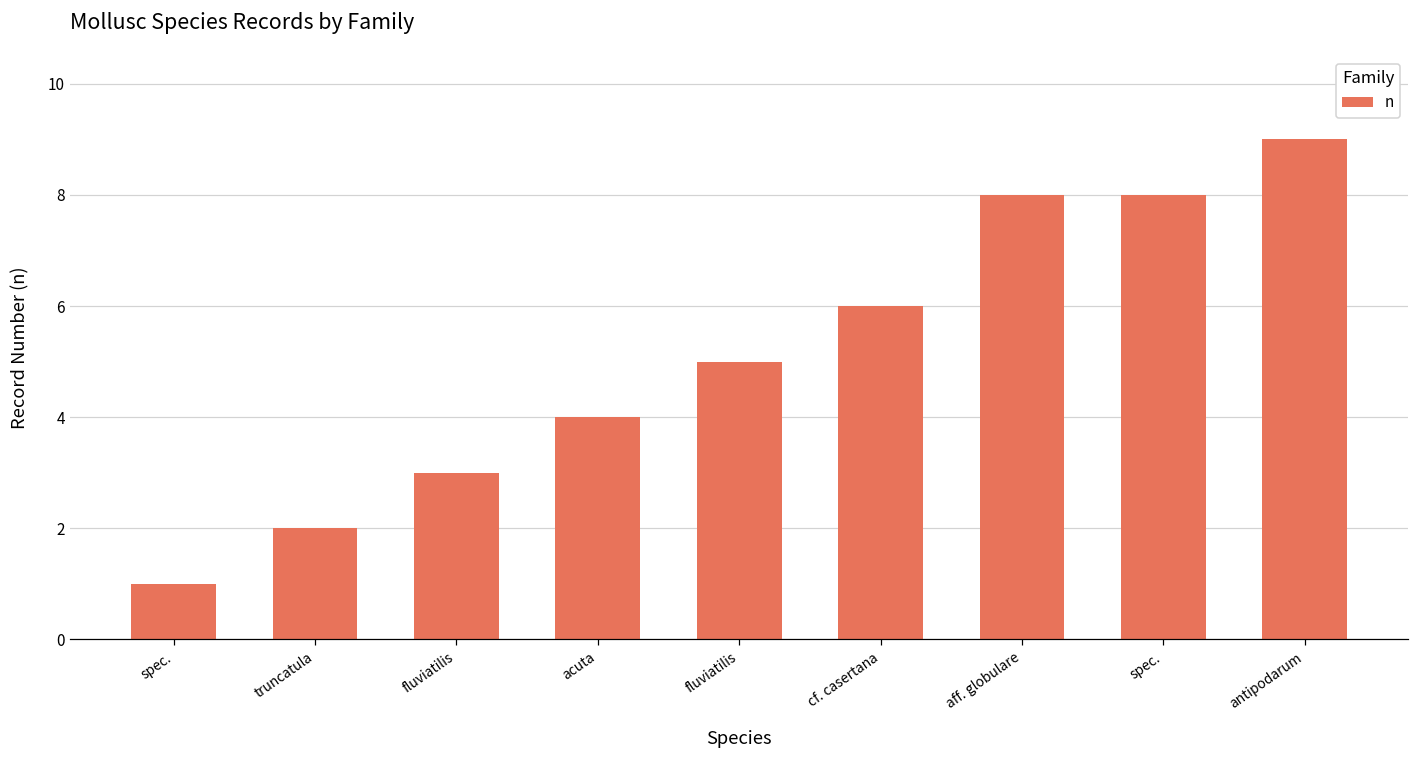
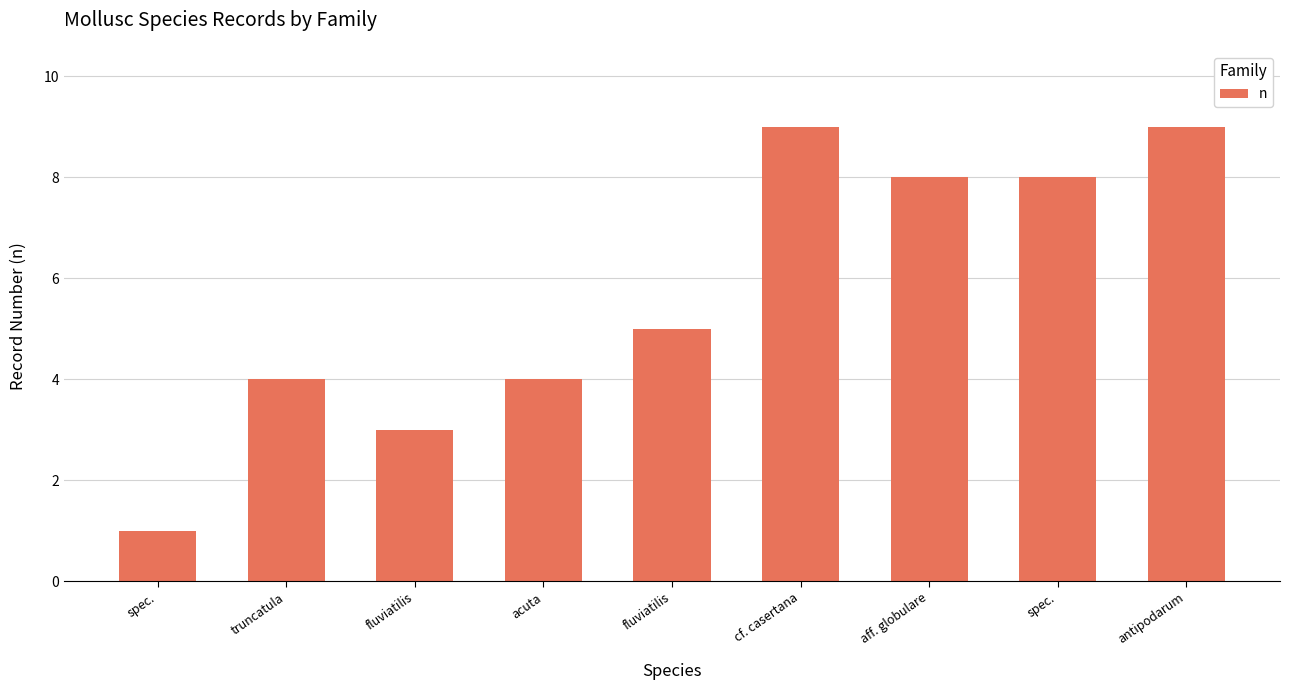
truncatula: 2 -> 4
cf. casertana: 6 -> 9
